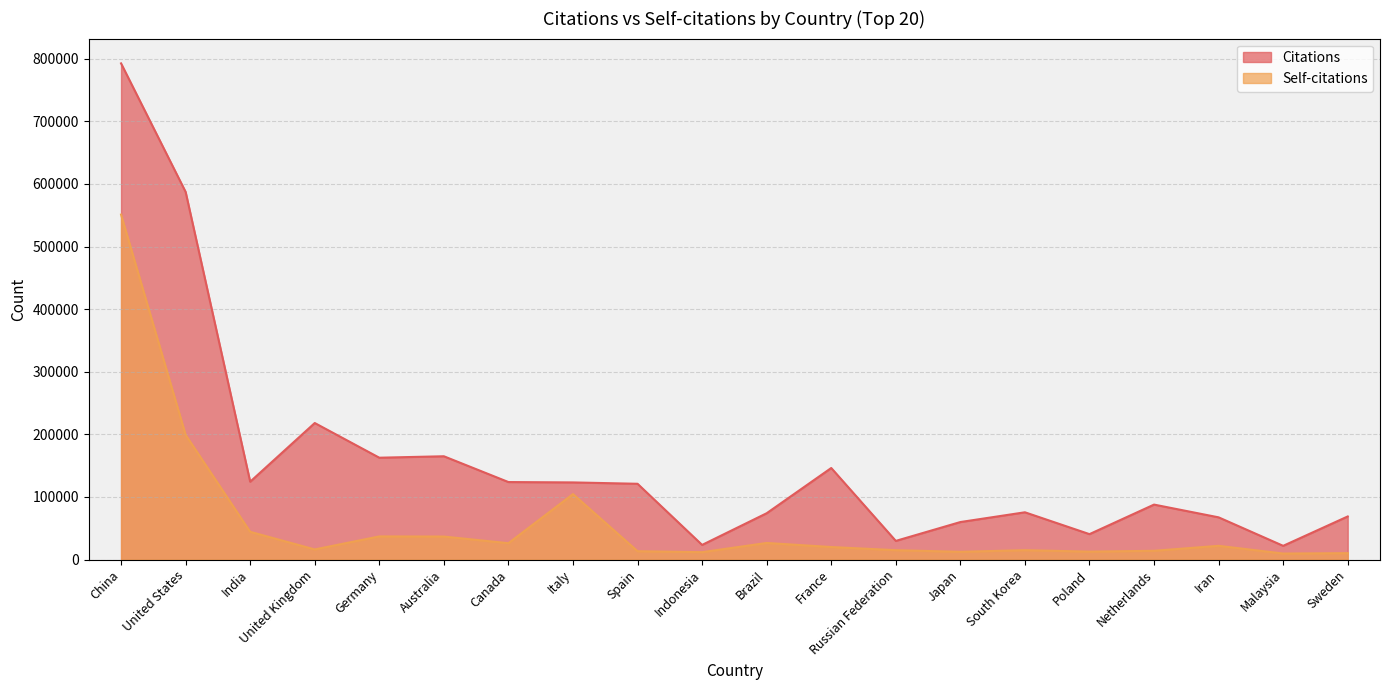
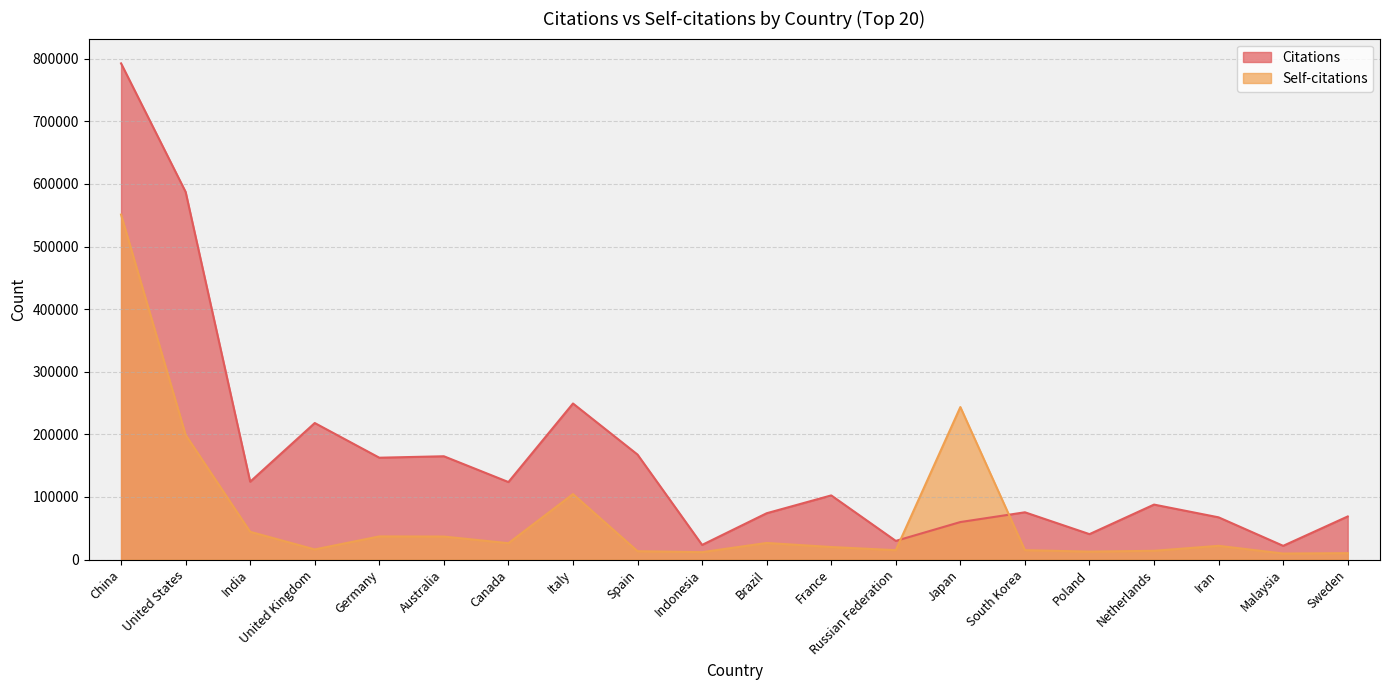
Citations, Italy: 120000 -> 250000
Citations, Spain: 120000 -> 170000
Citations, France: 150000 -> 100000
Self-citations, Japan: 10000 -> 240000
